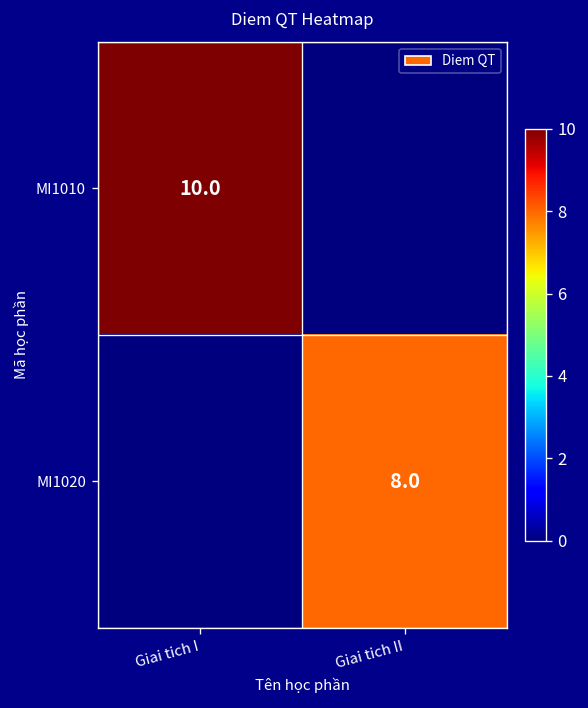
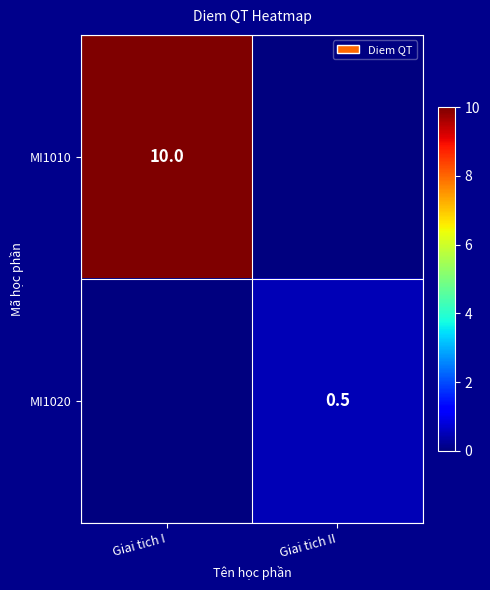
MI1020, Giai tich II: 8.0 -> 0.5
